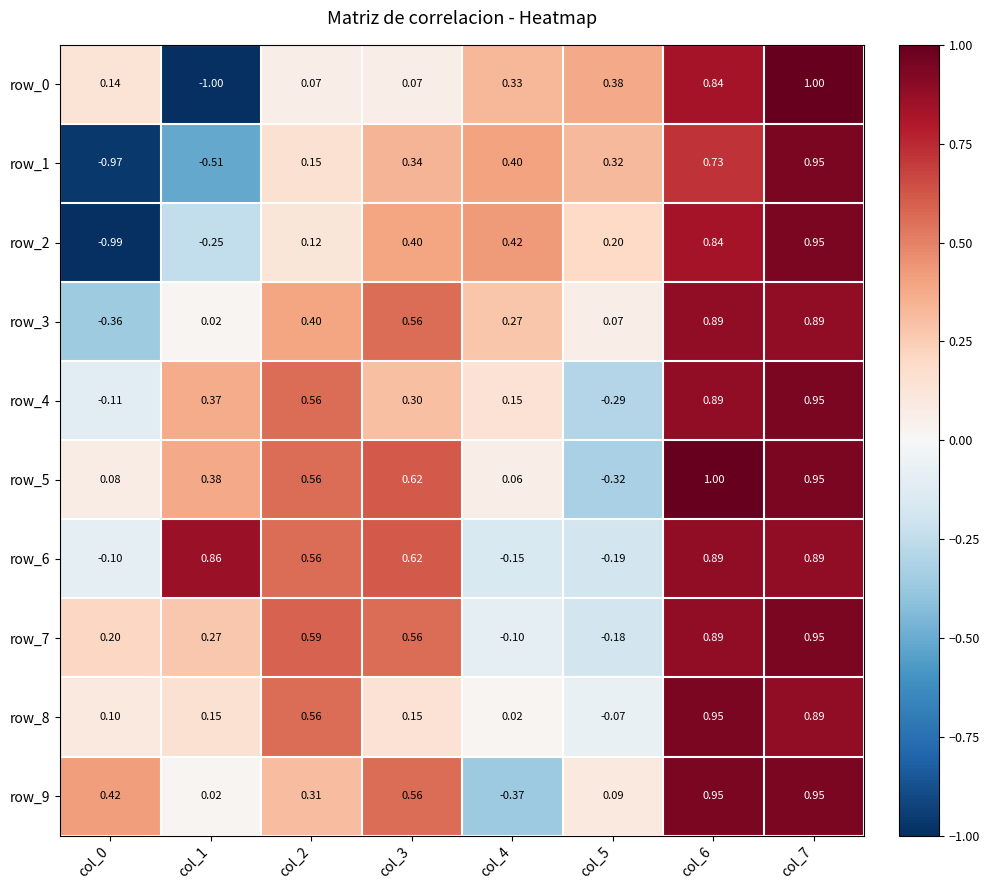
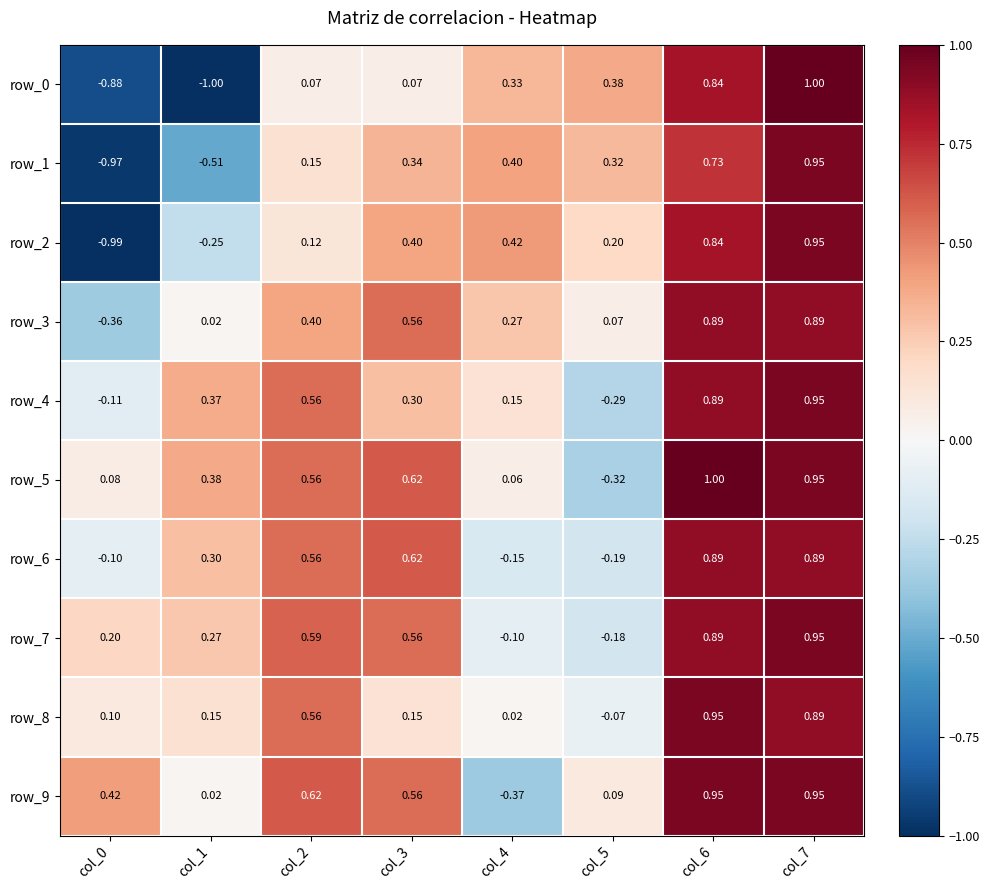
row_0, col_0: 0.14 -> -0.88
row_6, col_1: 0.86 -> 0.30
row_9, col_2: 0.31 -> 0.62
